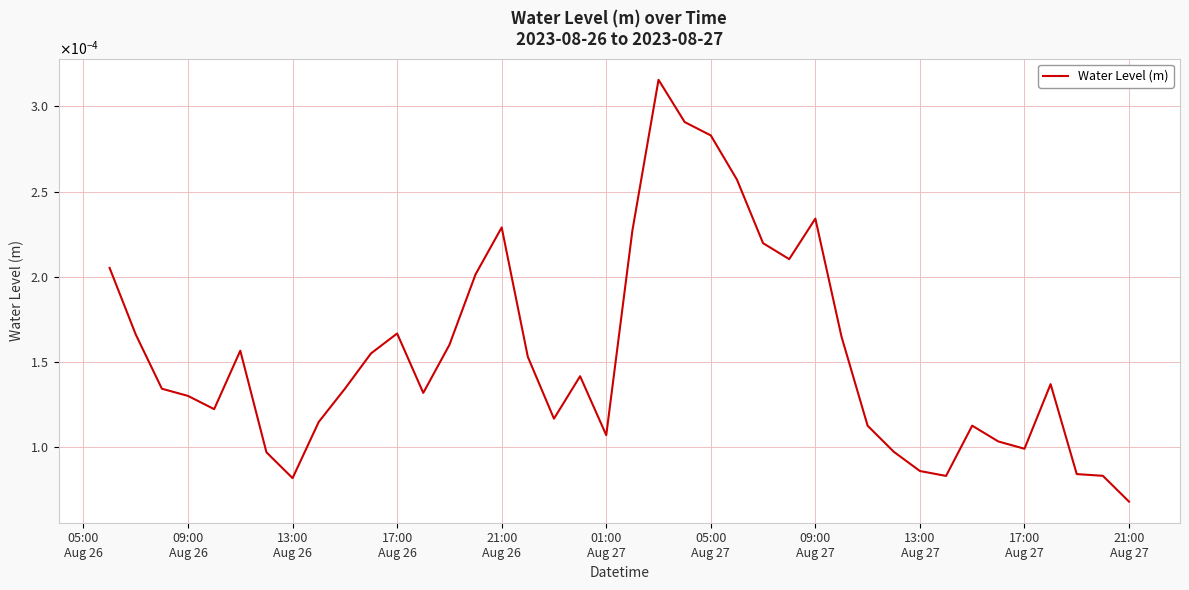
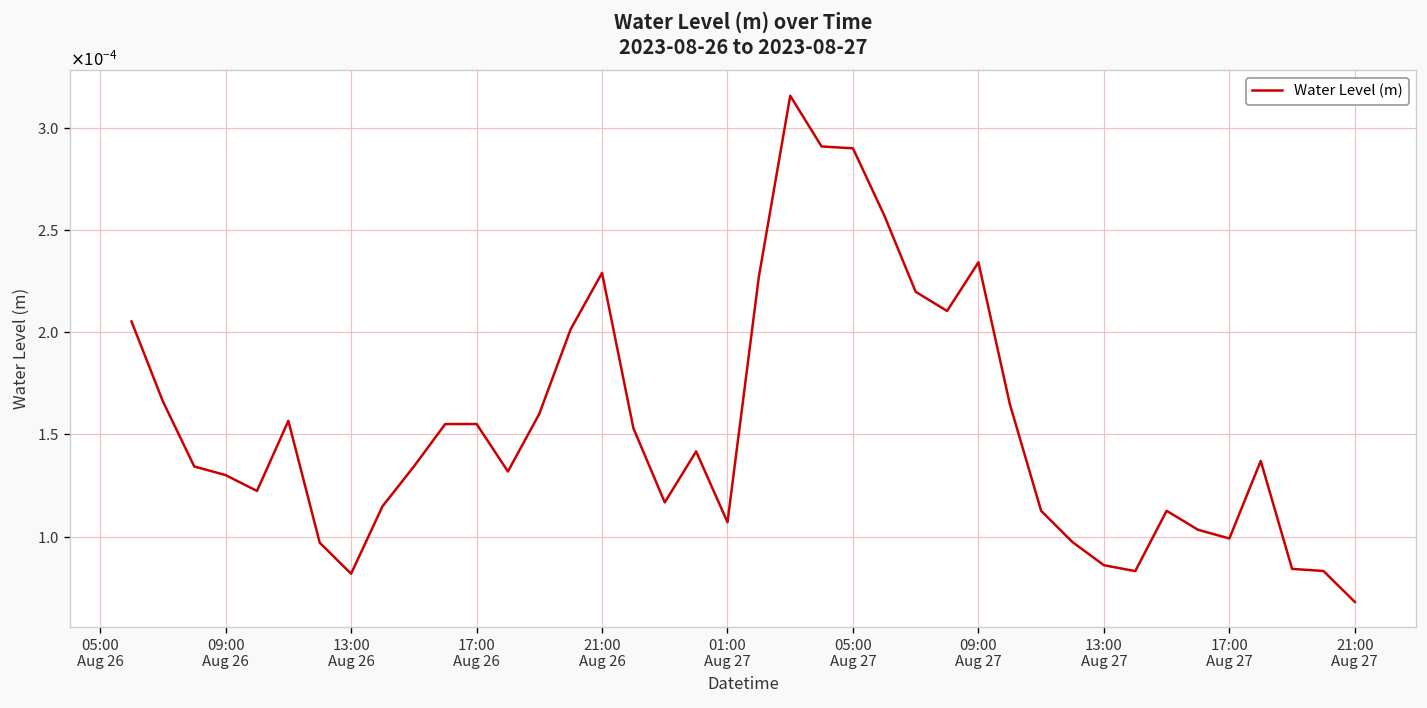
17:00 Aug 26: 0.000167 -> 0.000155
05:00 Aug 27: 0.000283 -> 0.000290
